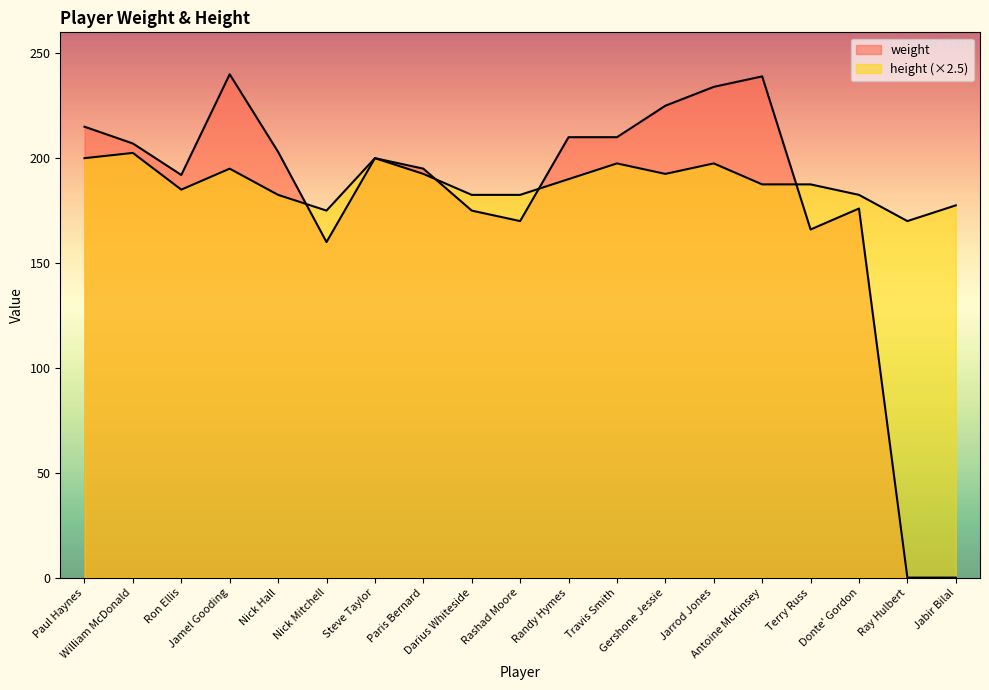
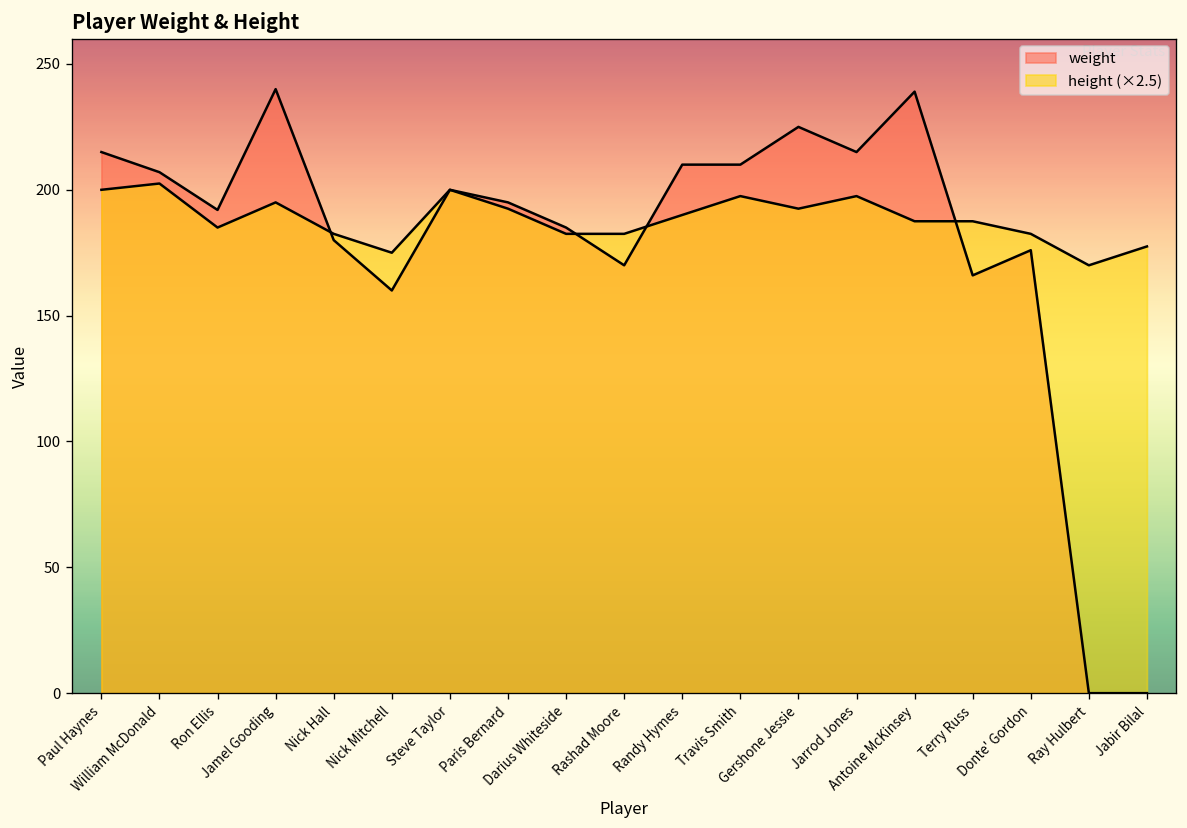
weight, Nick Hall: 203 -> 180
weight, Darius Whiteside: 175 -> 185
weight, Jarrod Jones: 234 -> 215
